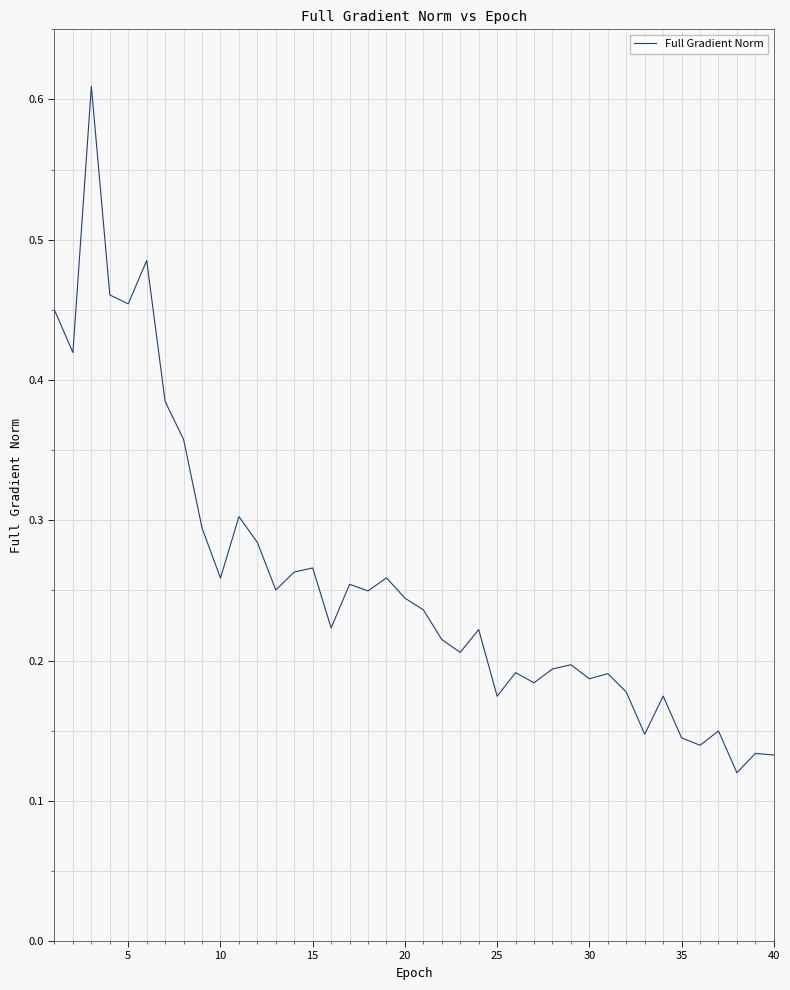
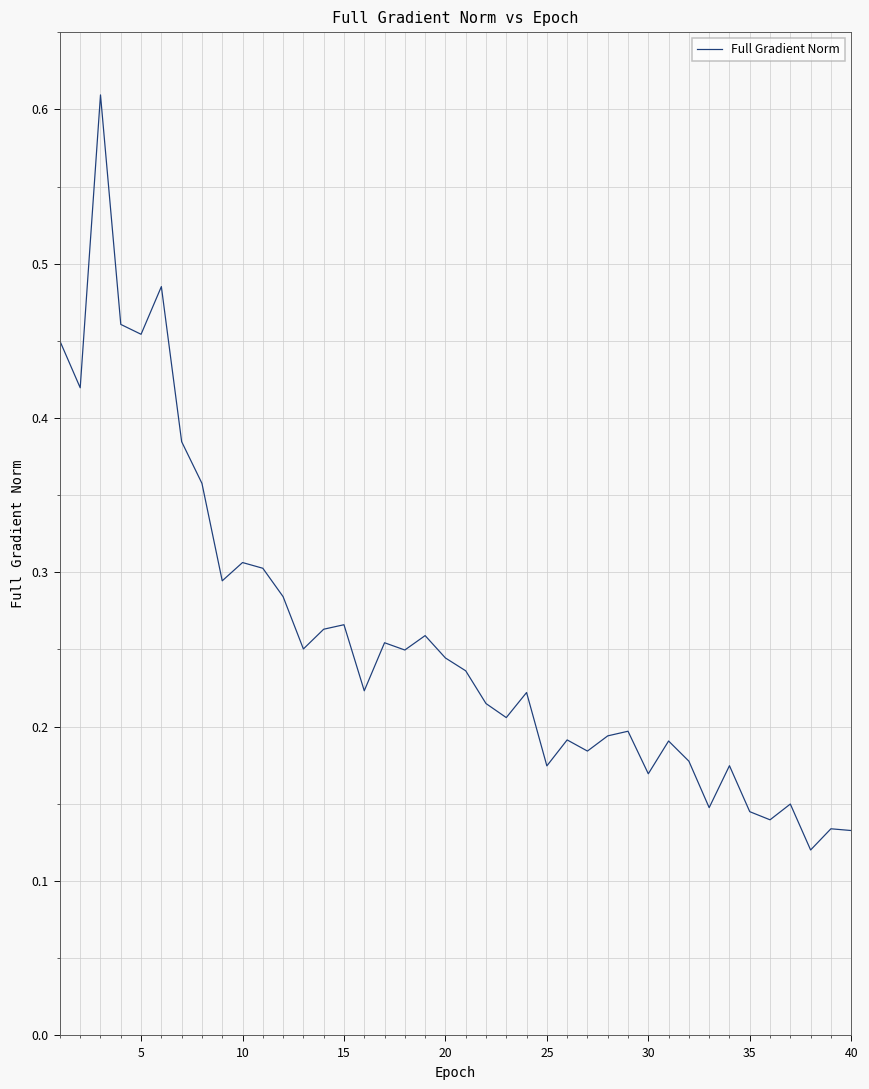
10: 0.259 -> 0.306
30: 0.187 -> 0.169
